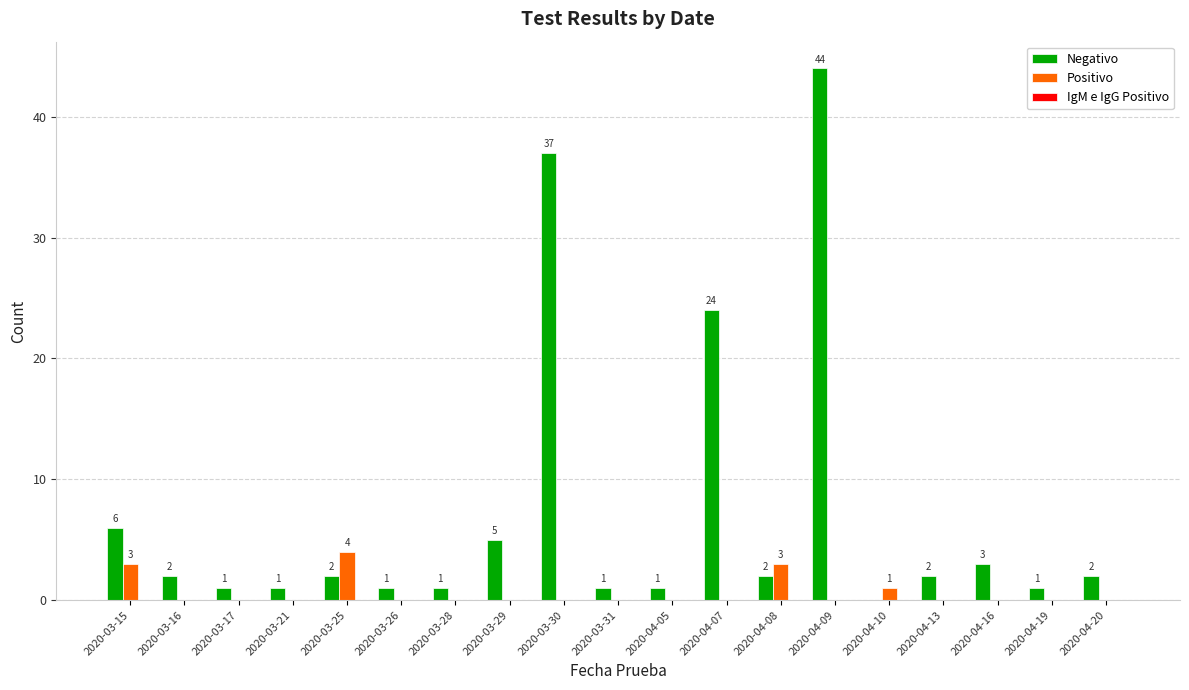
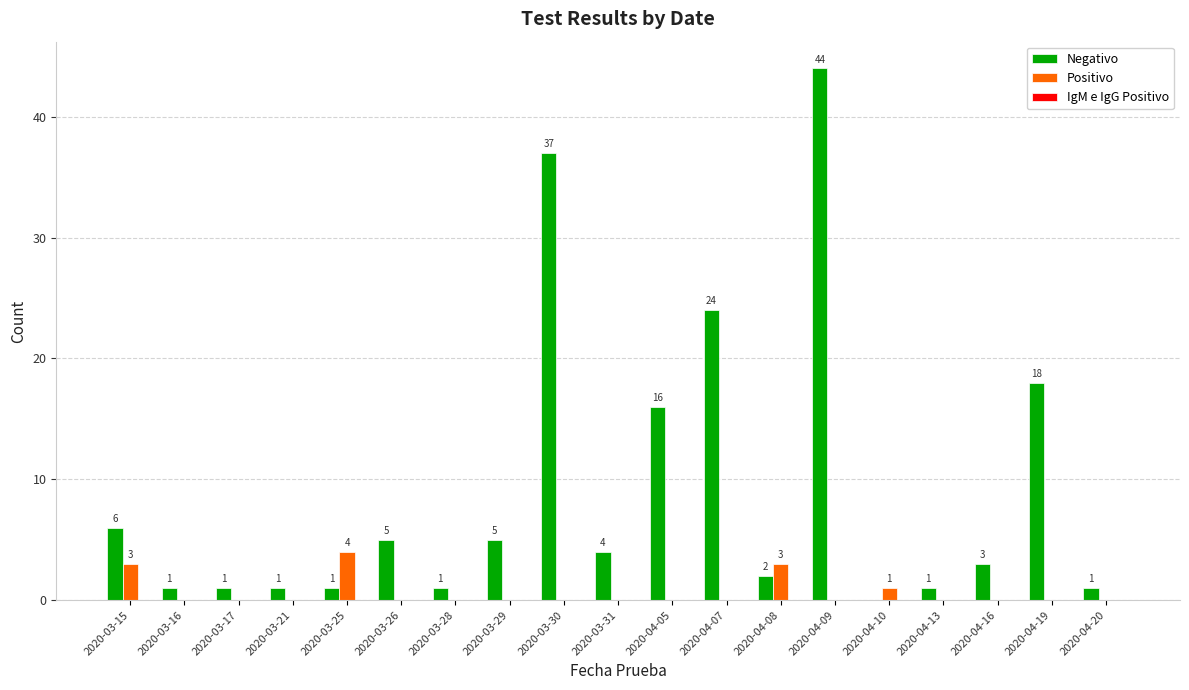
Negativo, 2020-03-16: 2 -> 1
Negativo, 2020-03-25: 2 -> 1
Negativo, 2020-03-26: 1 -> 5
Negativo, 2020-03-31: 1 -> 4
Negativo, 2020-04-05: 1 -> 16
Negativo, 2020-04-13: 2 -> 1
Negativo, 2020-04-19: 1 -> 18
Negativo, 2020-04-20: 2 -> 1
